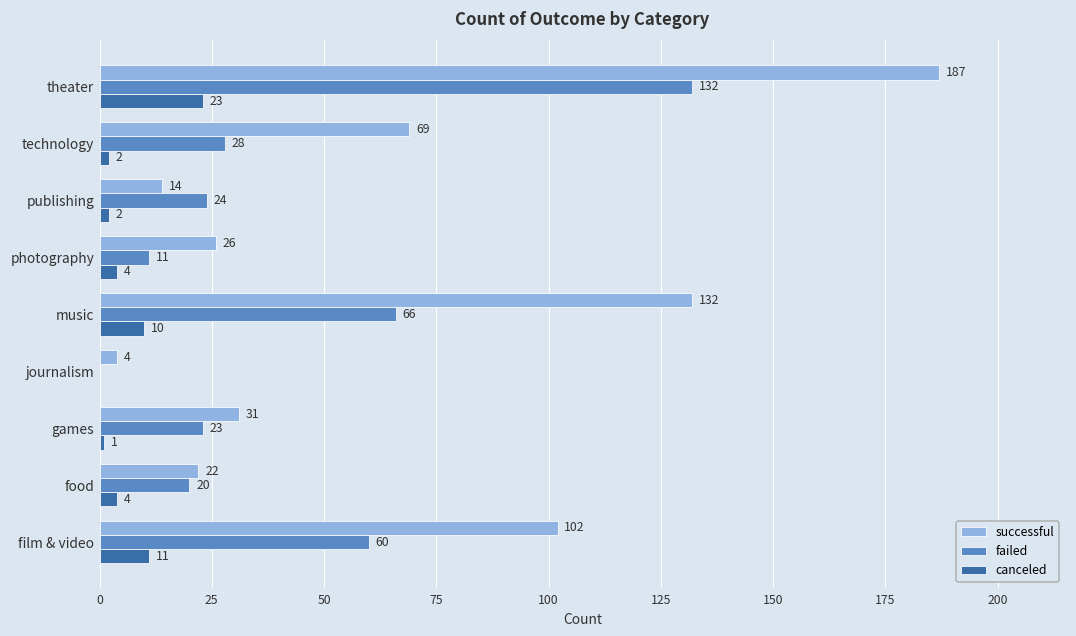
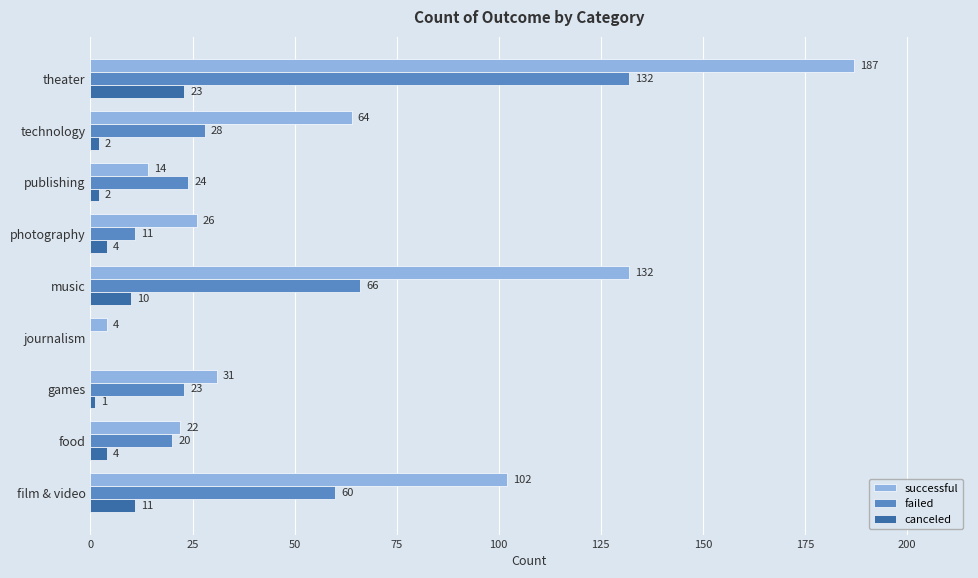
successful, technology: 69 -> 64
